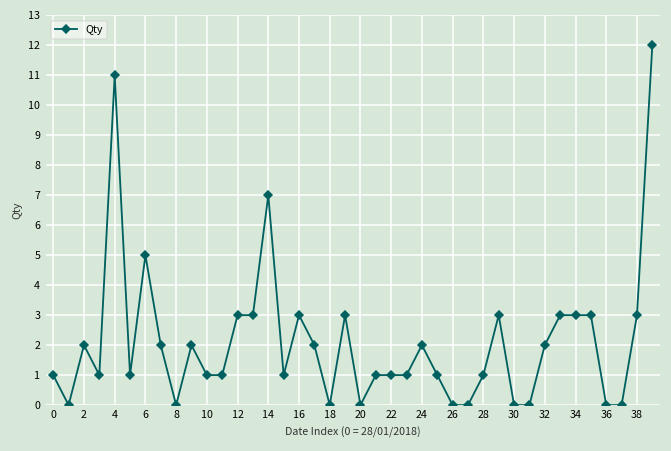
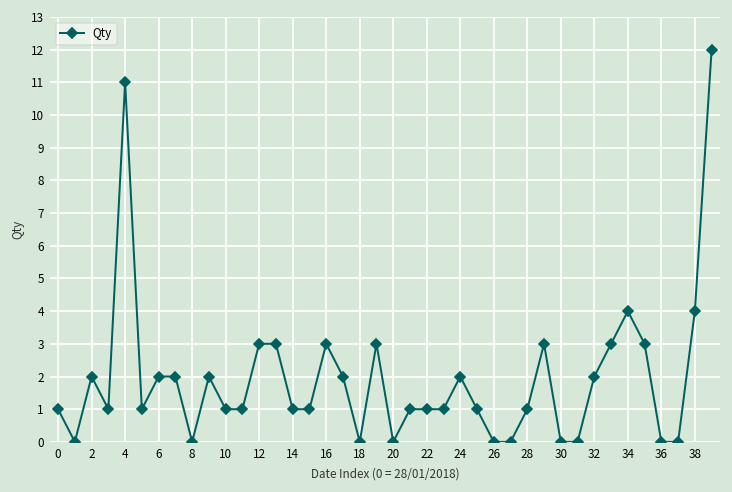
6: 5 -> 2
14: 7 -> 1
34: 3 -> 4
38: 3 -> 4
